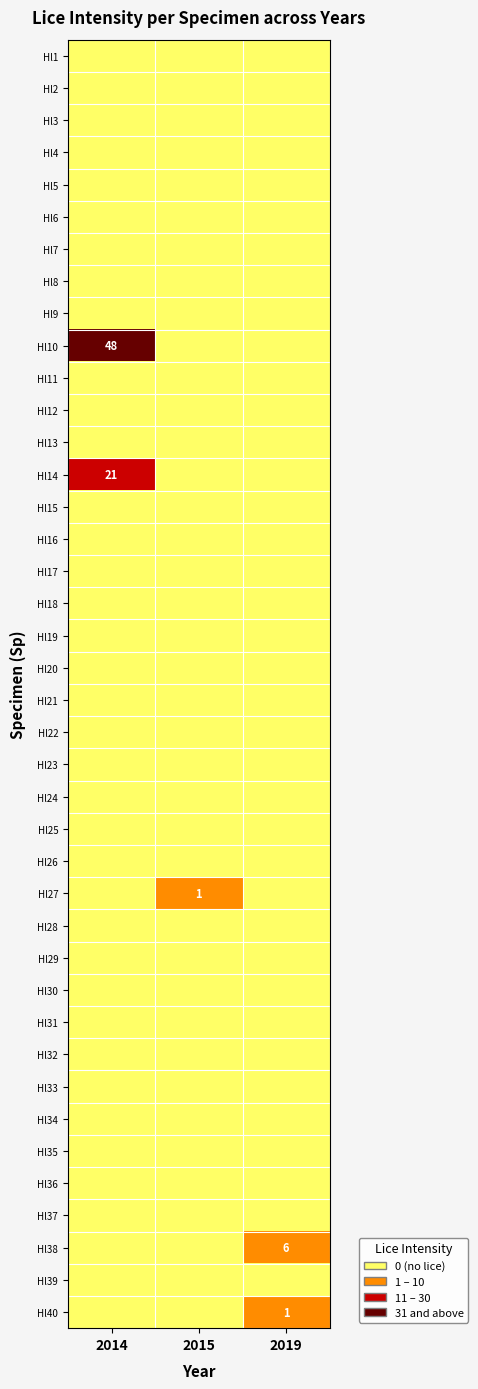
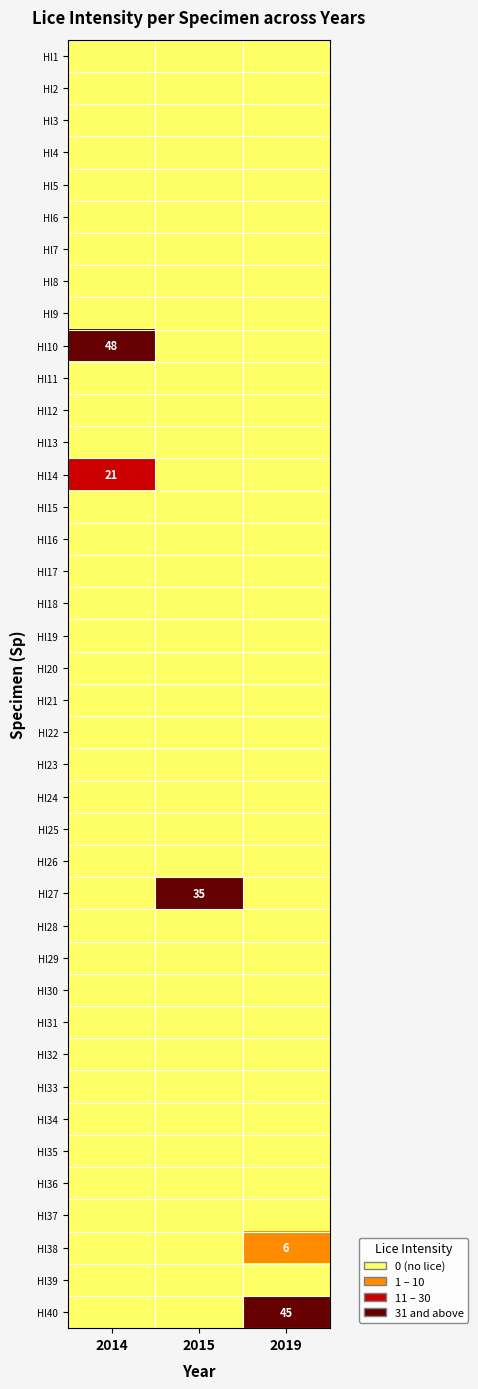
Hl27, 2015: 1 -> 35
Hl40, 2019: 1 -> 45
